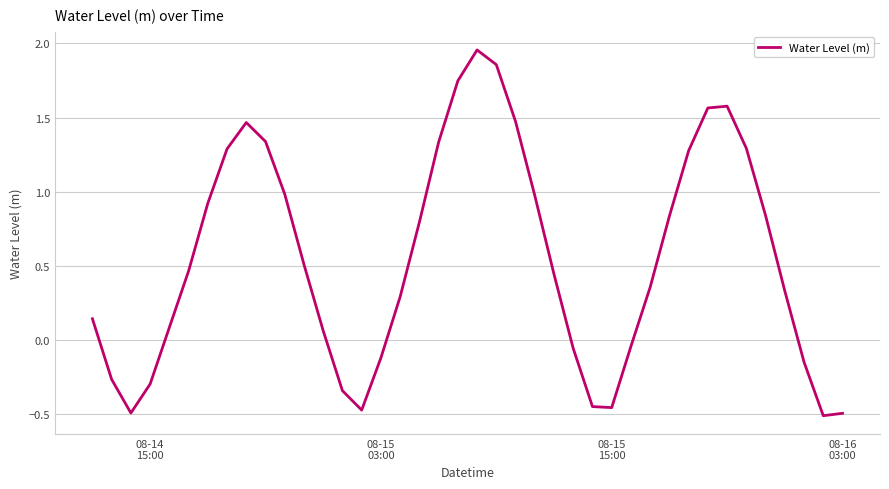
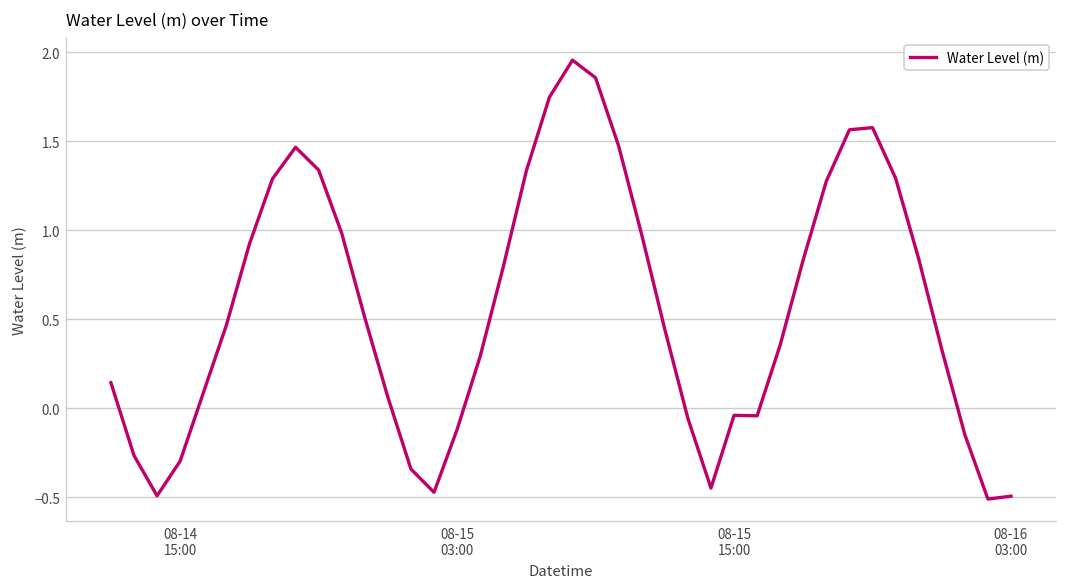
08-15 15:00: -0.45 -> -0.04
